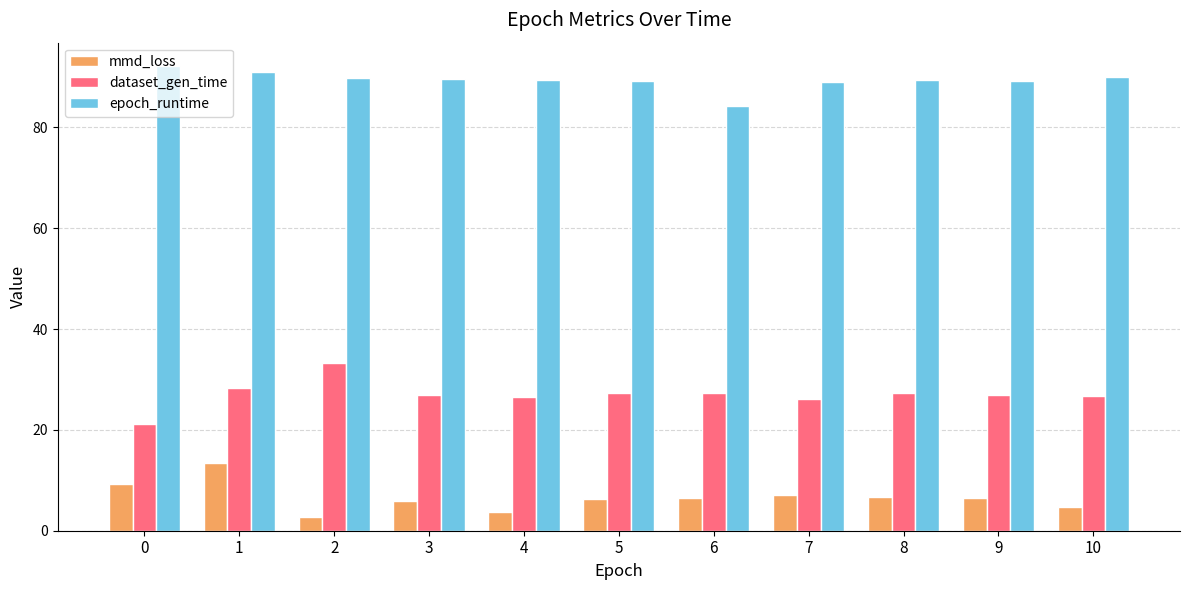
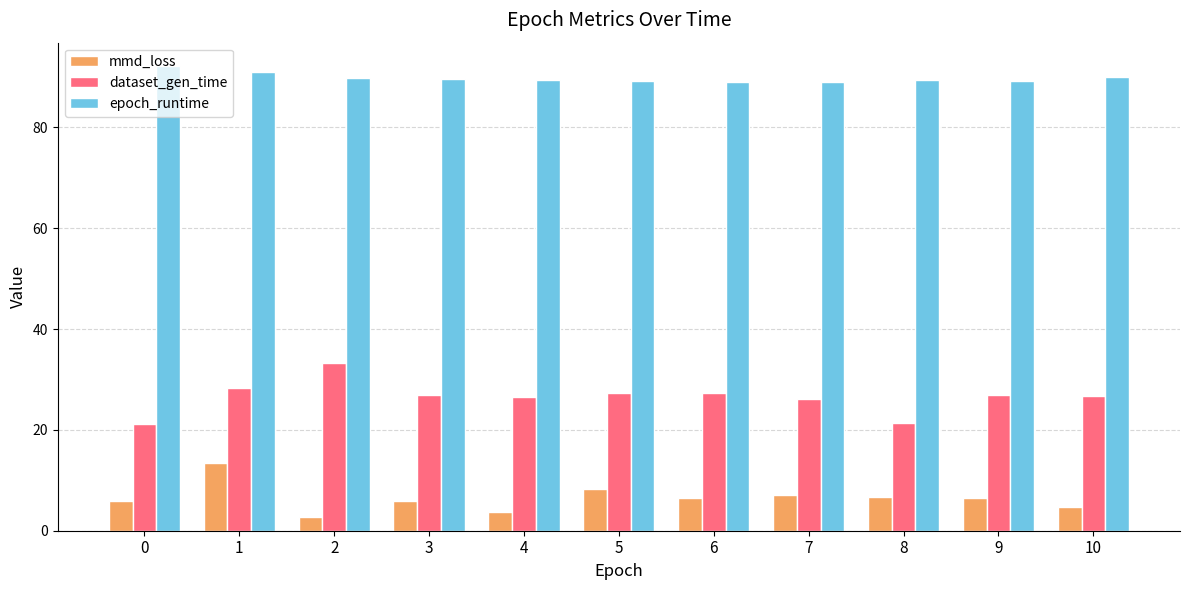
mmd_loss, 0: 9 -> 6
mmd_loss, 5: 6 -> 8
epoch_runtime, 6: 84 -> 89
dataset_gen_time, 8: 27 -> 21
